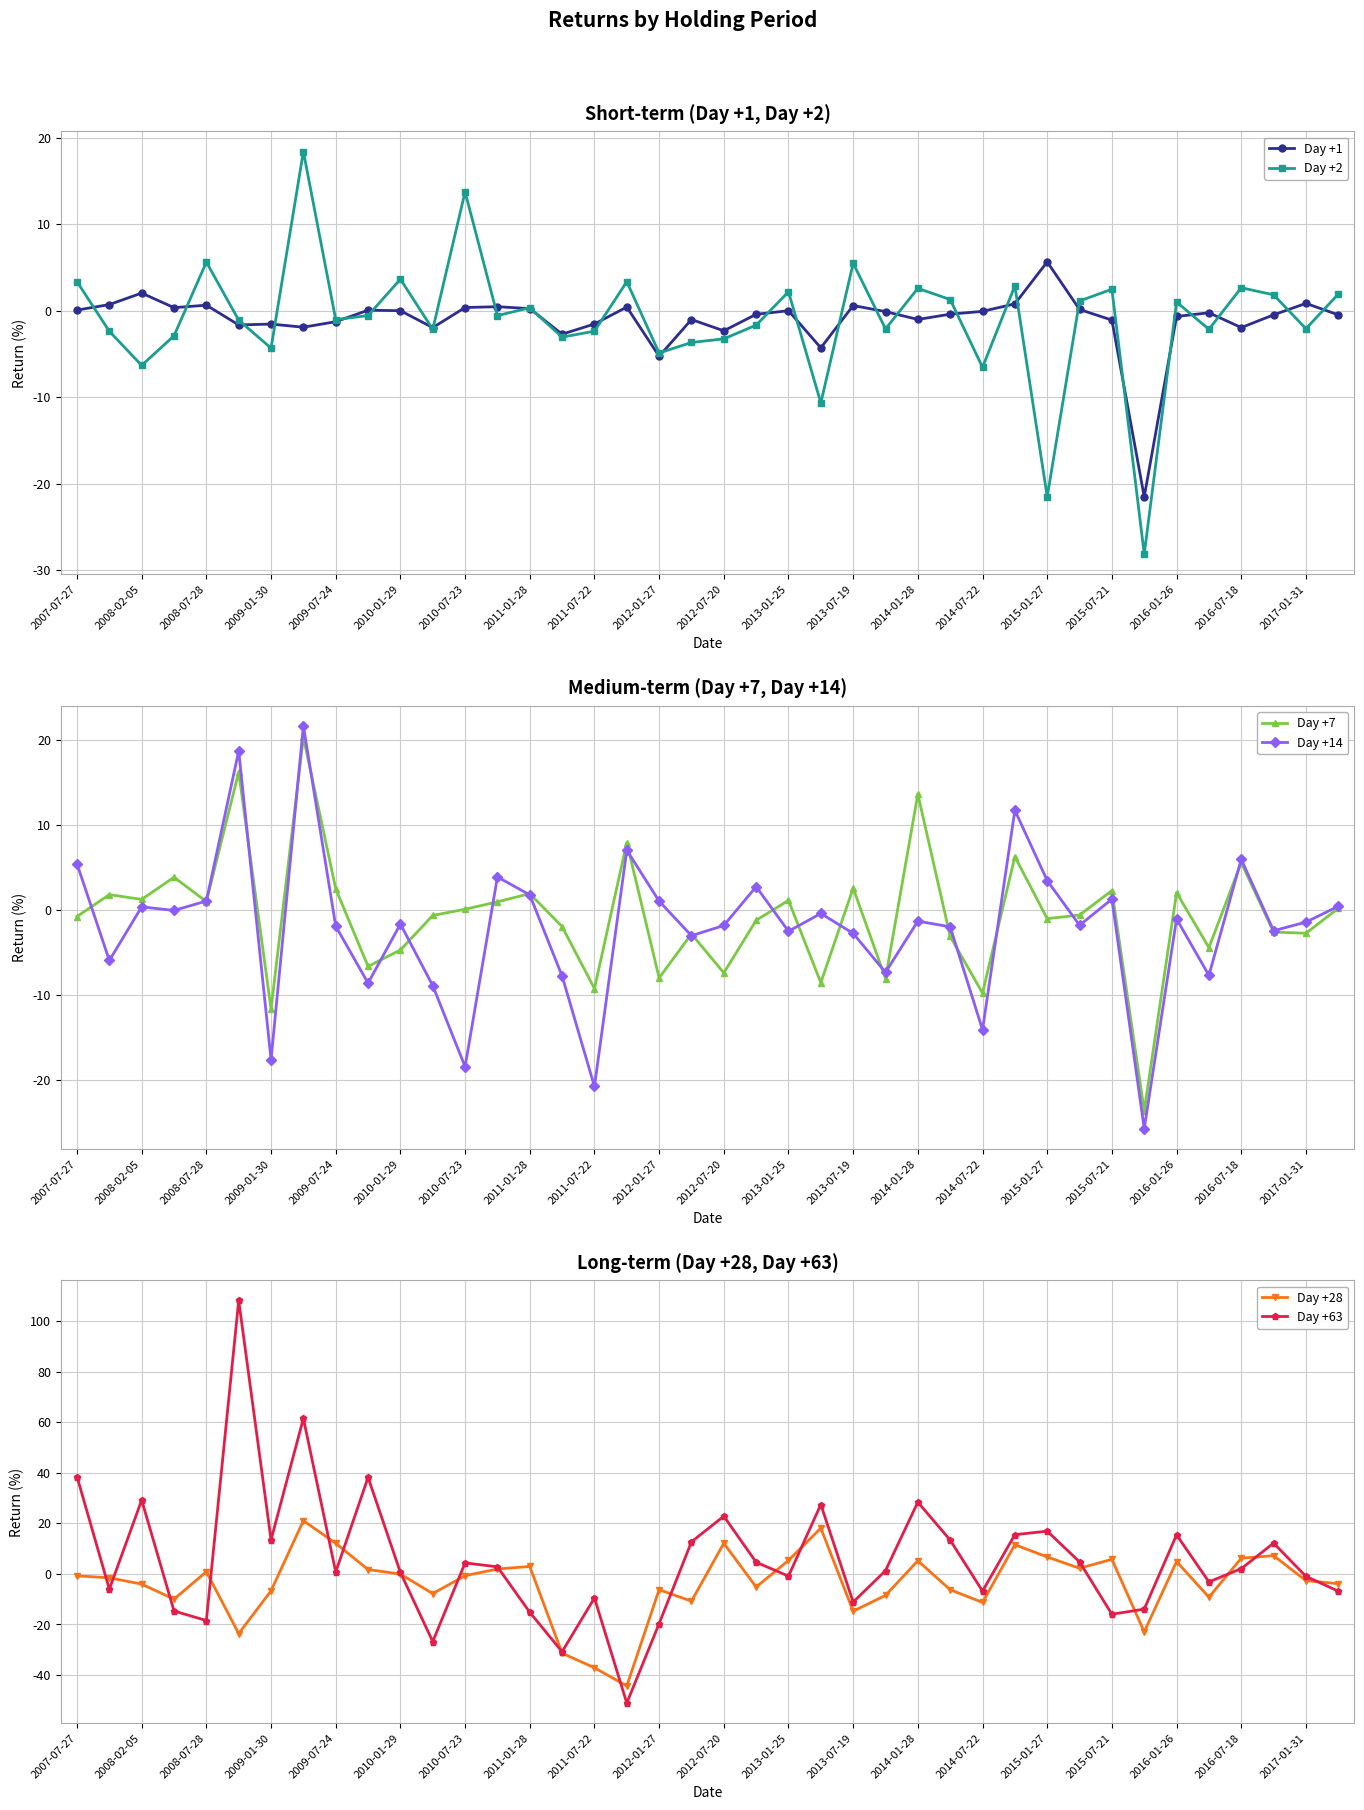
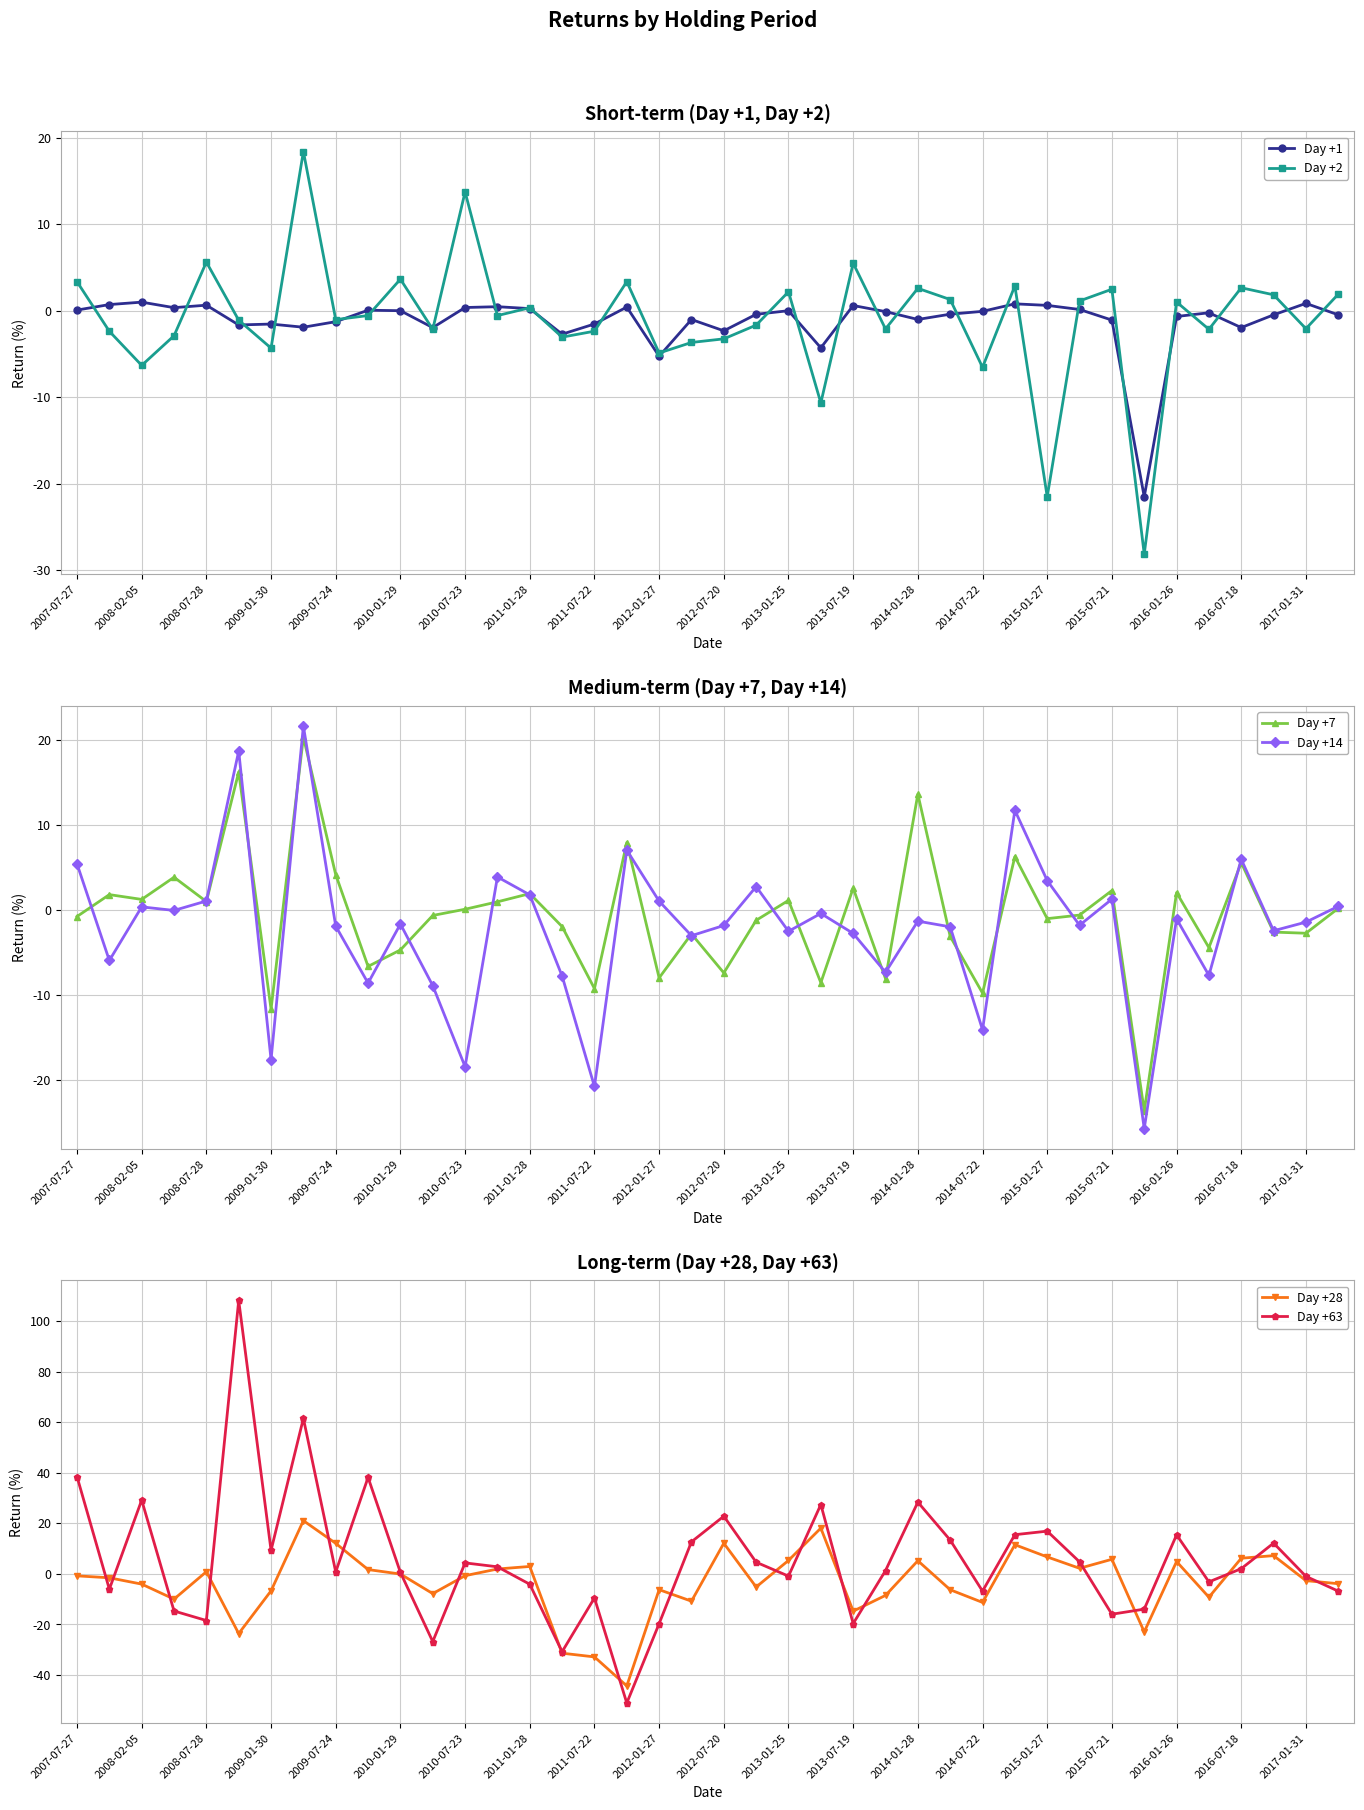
Short-term (Day +1, Day +2), Day +1, 2008-02-05: 2 -> 1
Short-term (Day +1, Day +2), Day +1, 2015-01-27: 6 -> 1
Medium-term (Day +7, Day +14), Day +7, 2009-07-24: 2 -> 4
Long-term (Day +28, Day +63), Day +63, 2009-01-30: 13 -> 9
Long-term (Day +28, Day +63), Day +63, 2011-01-28: -15 -> -4
Long-term (Day +28, Day +63), Day +28, 2011-07-22: -37 -> -33
Long-term (Day +28, Day +63), Day +63, 2013-07-19: -11 -> -20
